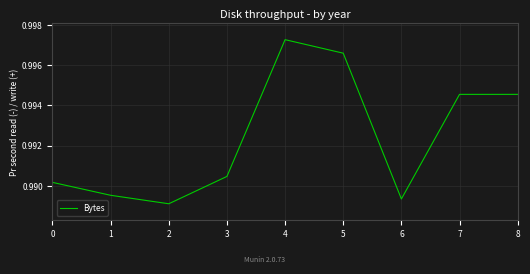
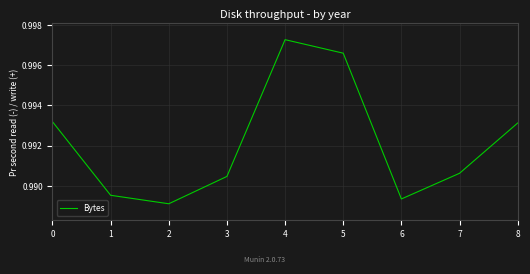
0: 0.9902 -> 0.9932
7: 0.9946 -> 0.9906
8: 0.9946 -> 0.9931
